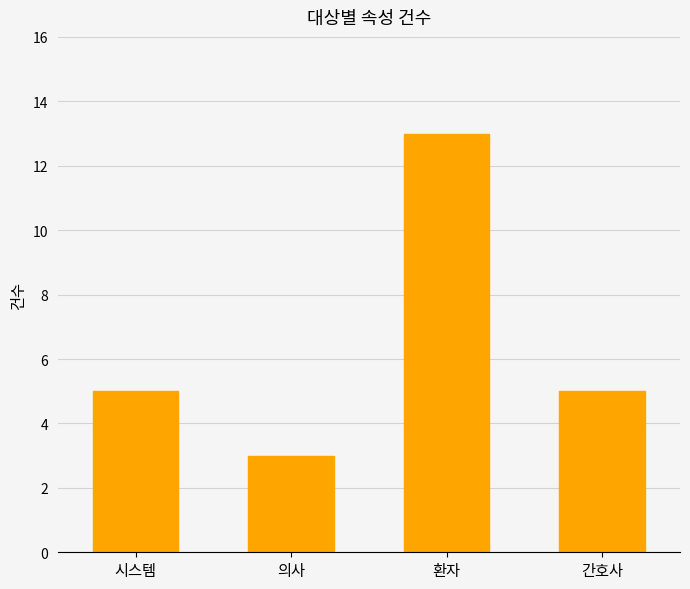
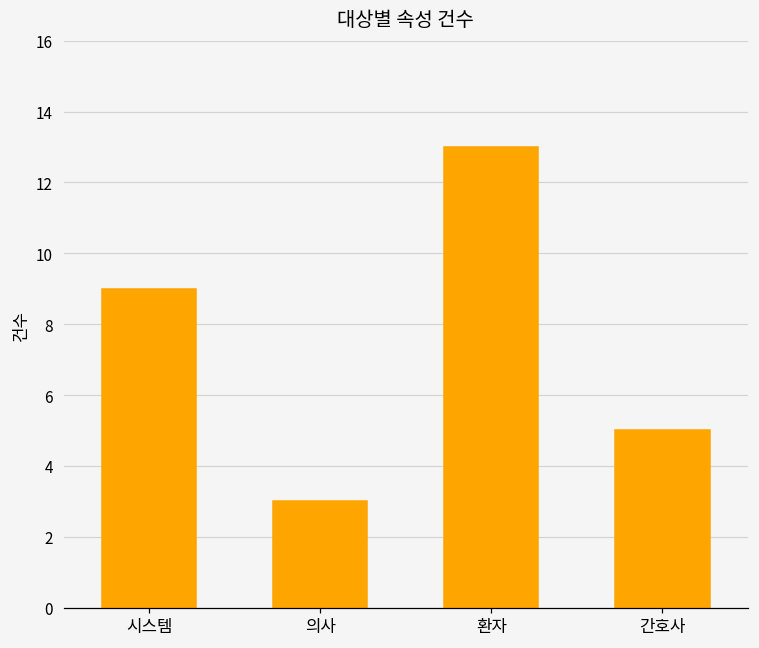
시스템: 5 -> 9
